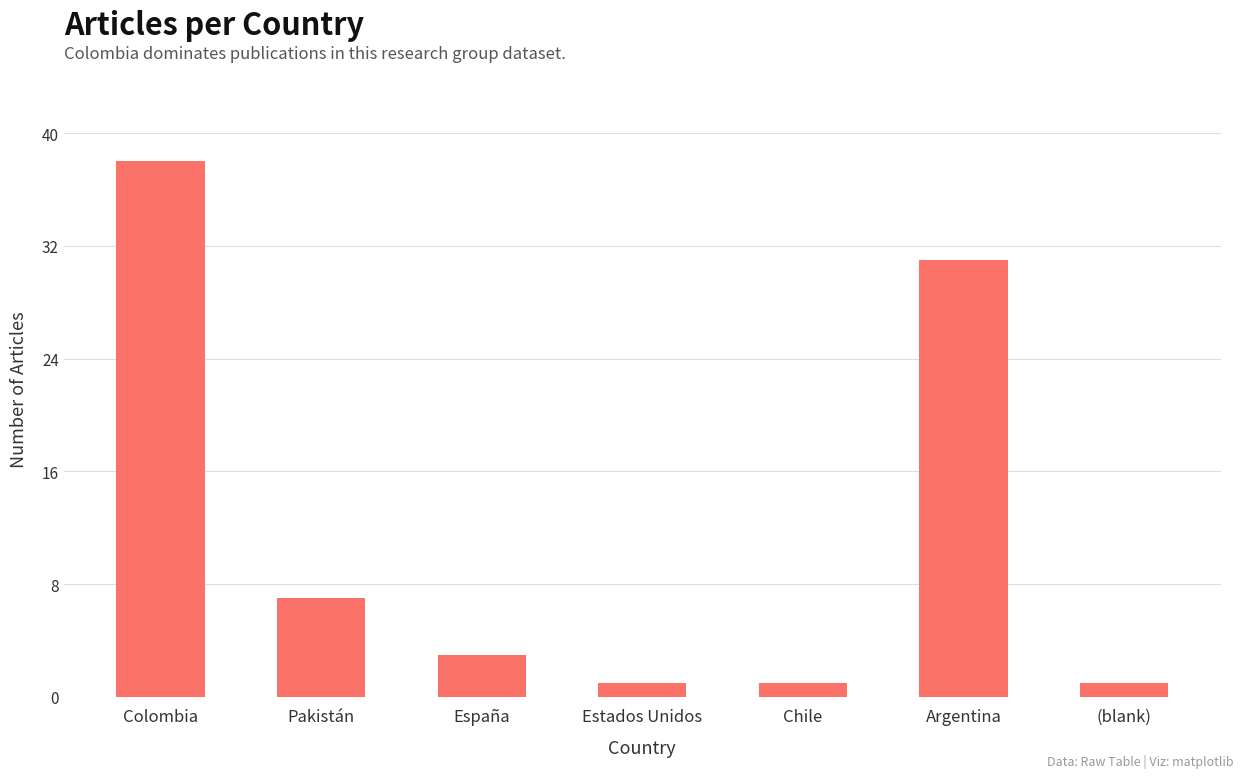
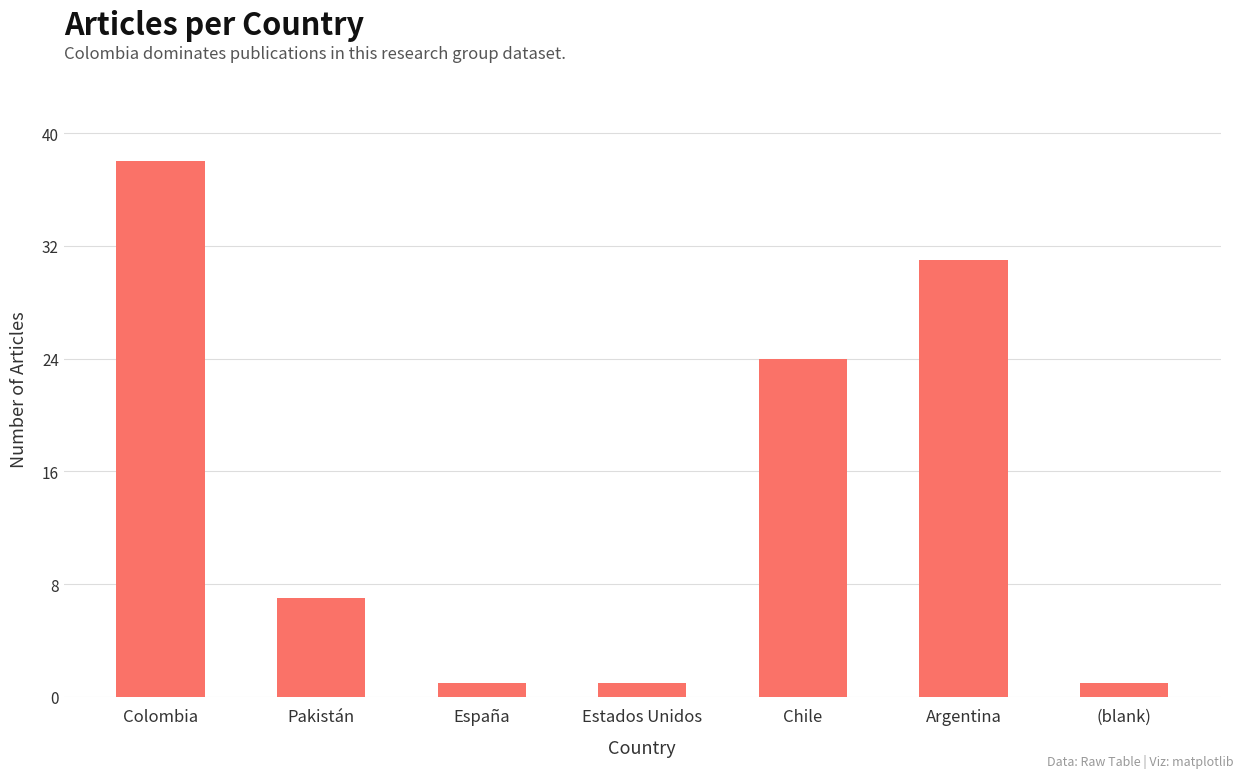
España: 3 -> 1
Chile: 1 -> 24
